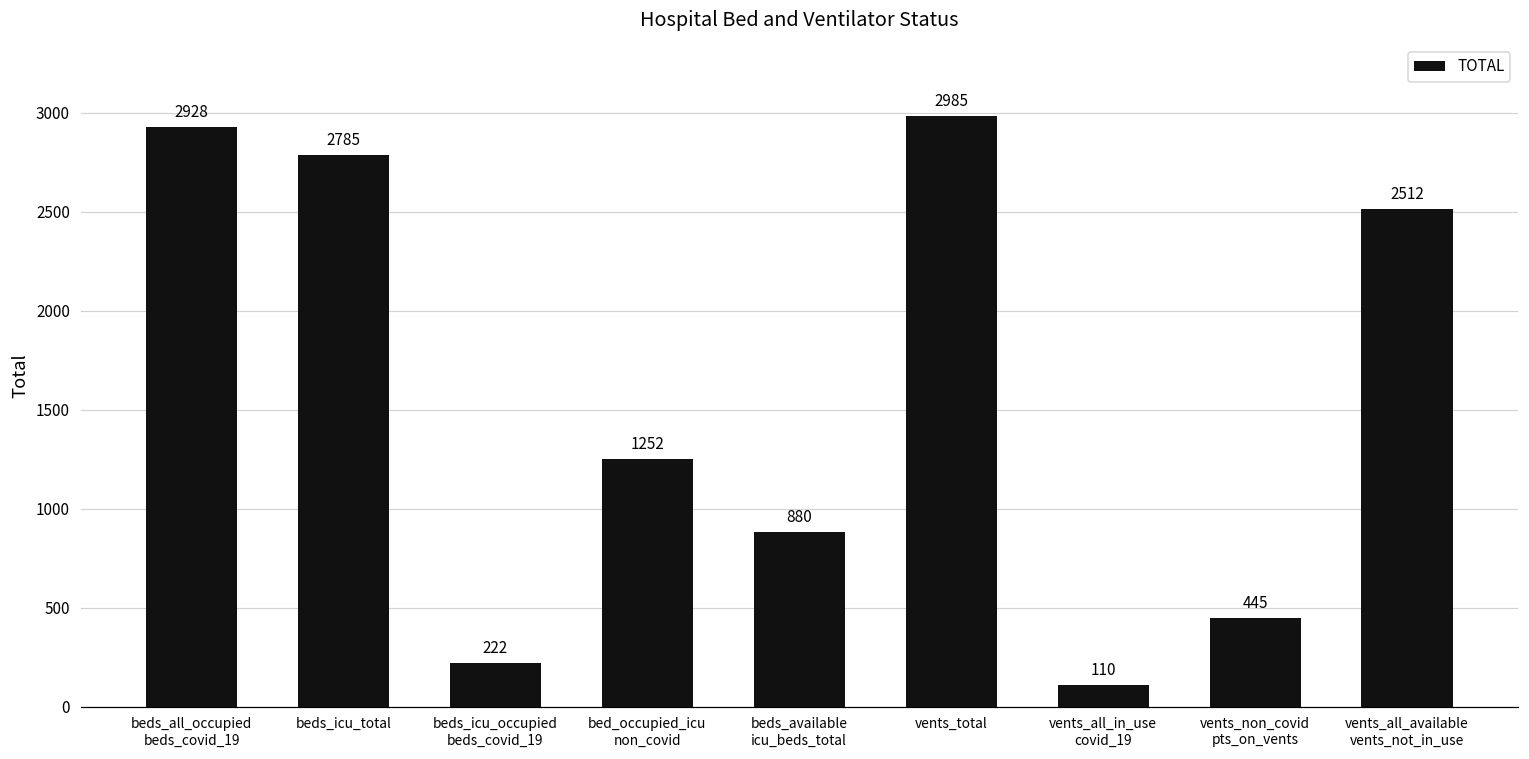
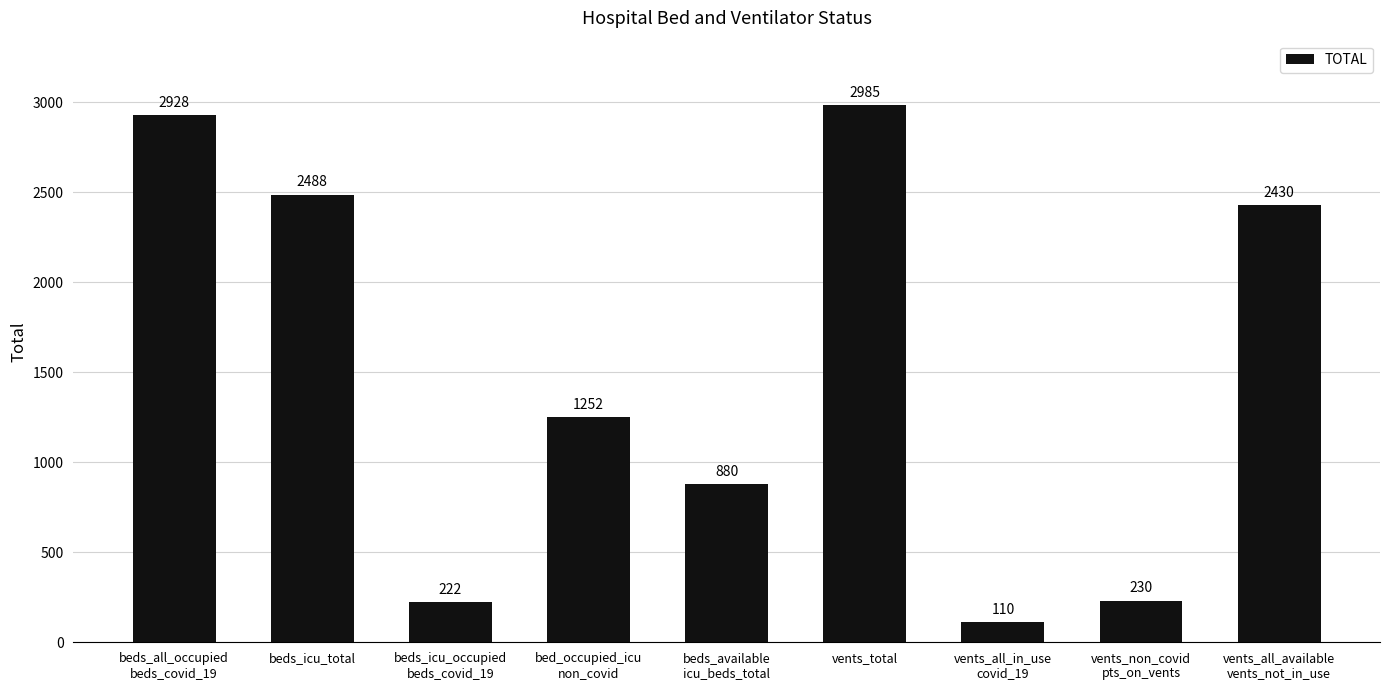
beds_icu_total: 2785 -> 2488
vents_non_covid pts_on_vents: 445 -> 230
vents_all_available vents_not_in_use: 2512 -> 2430
